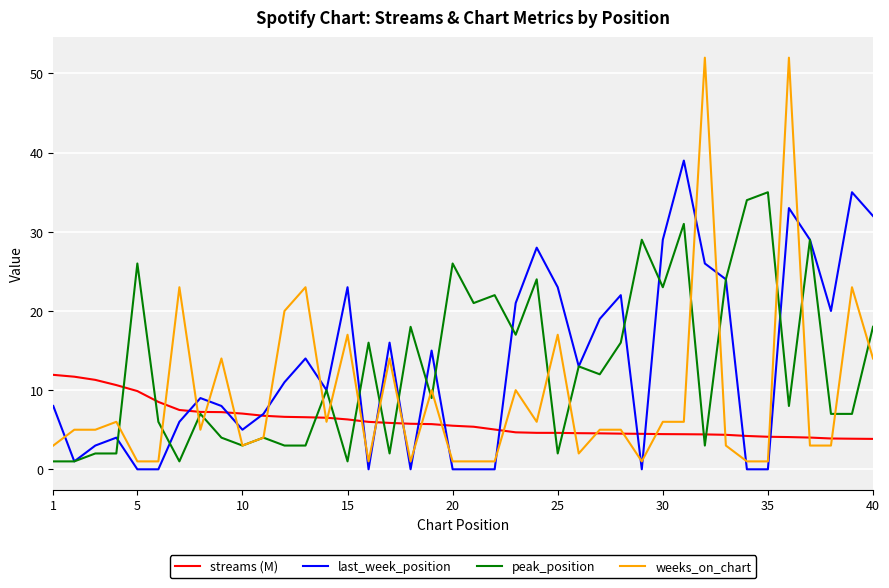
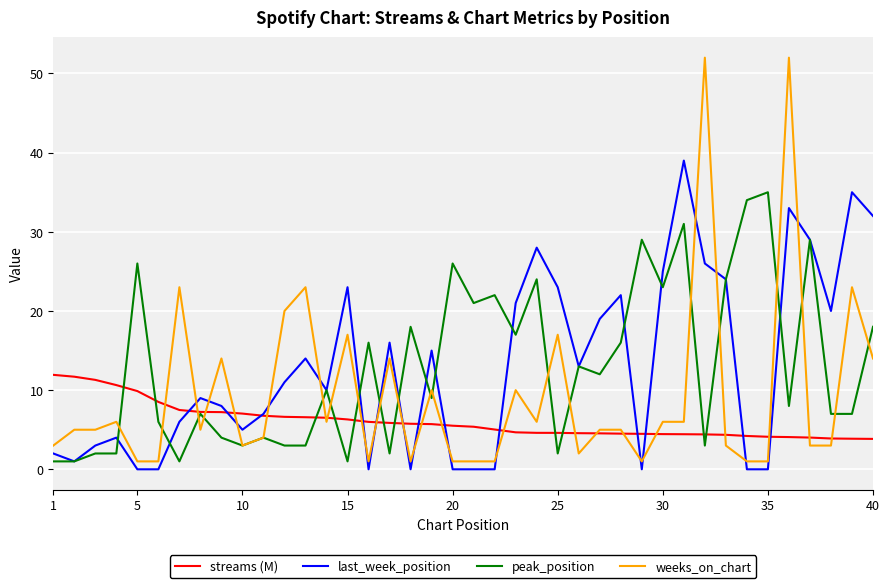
last_week_position, 1: 8 -> 2
last_week_position, 30: 29 -> 25
